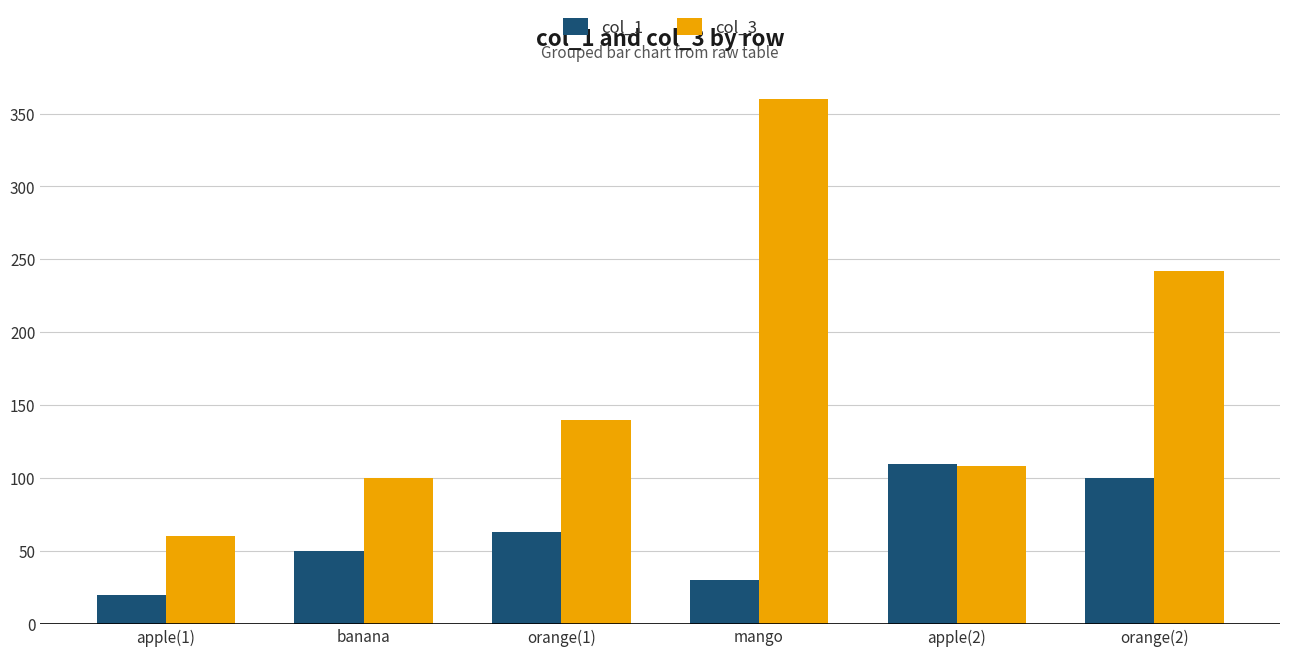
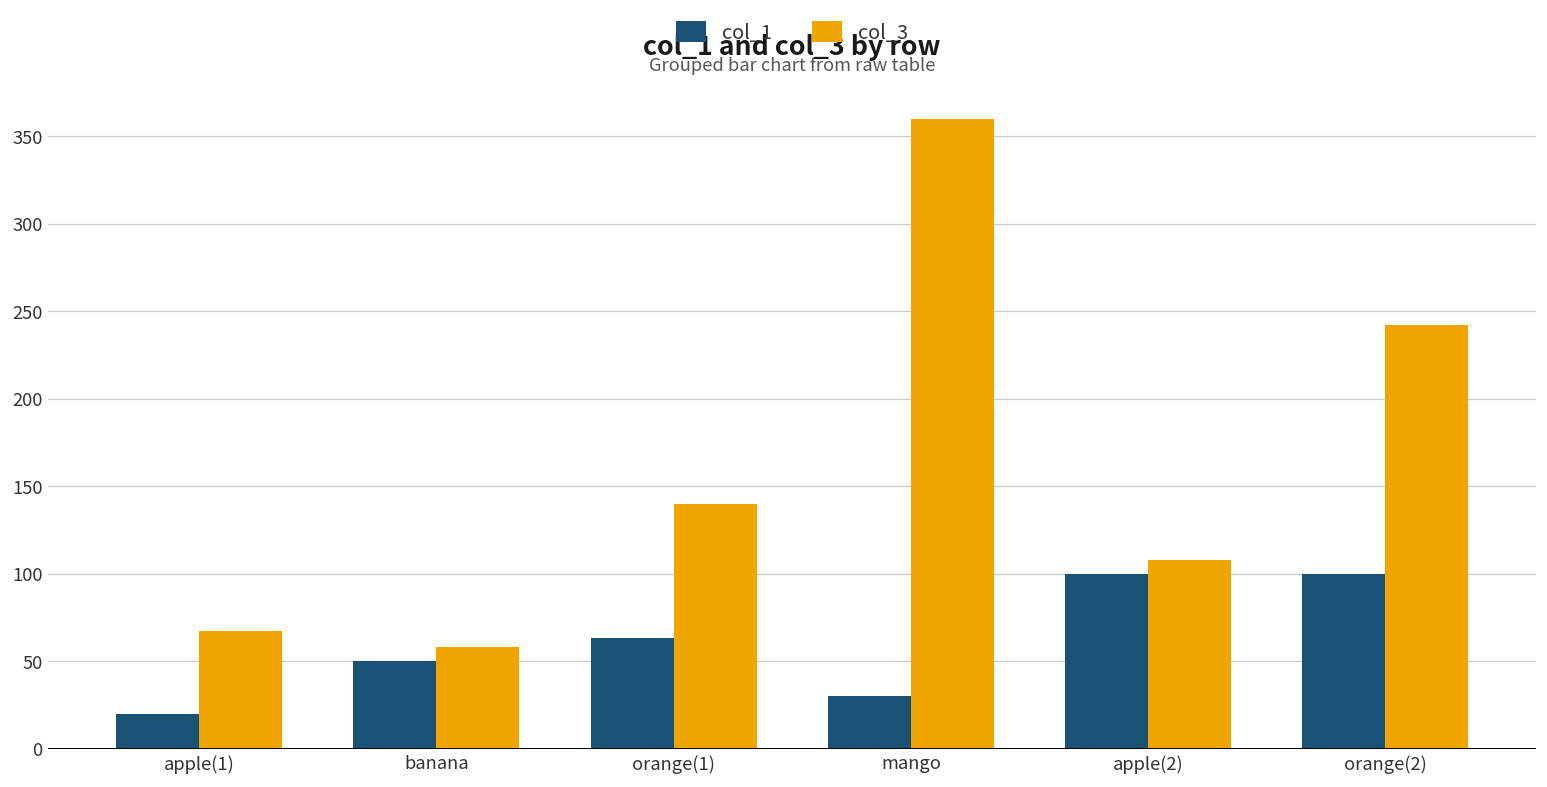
col_3, apple(1): 60 -> 67
col_3, banana: 100 -> 58
col_1, apple(2): 110 -> 100
